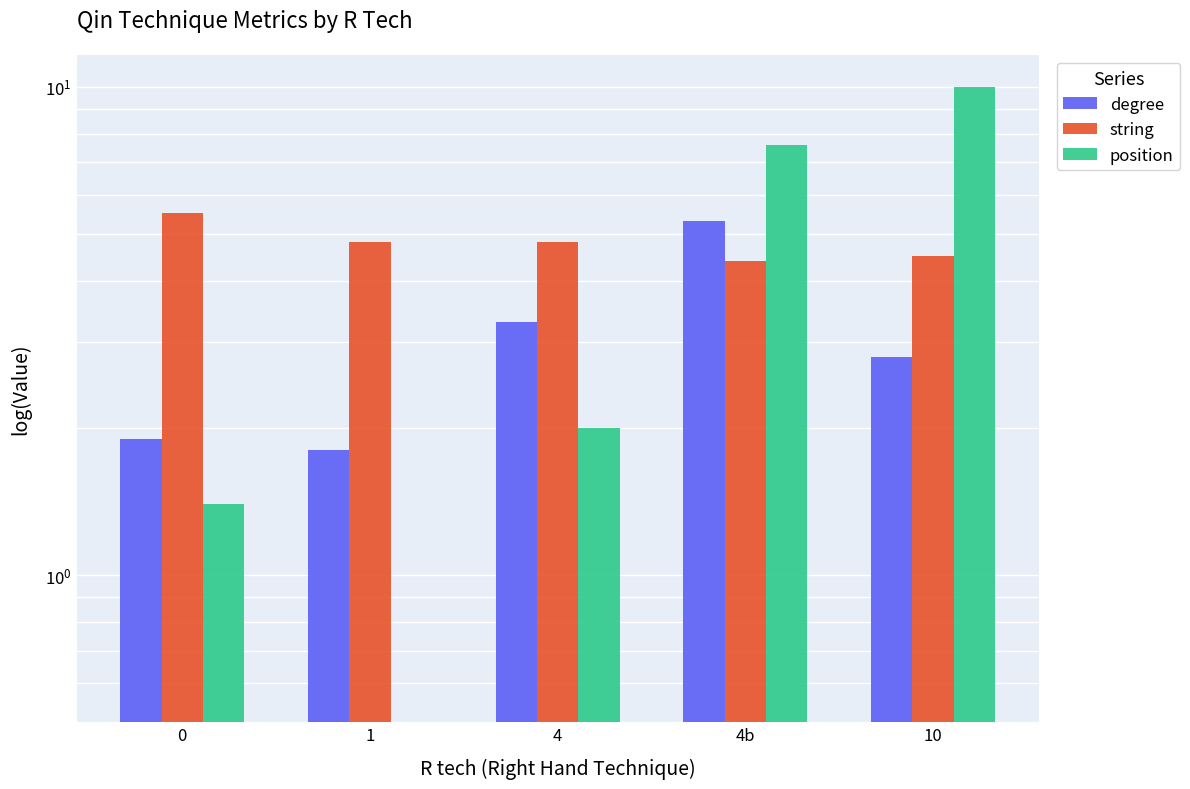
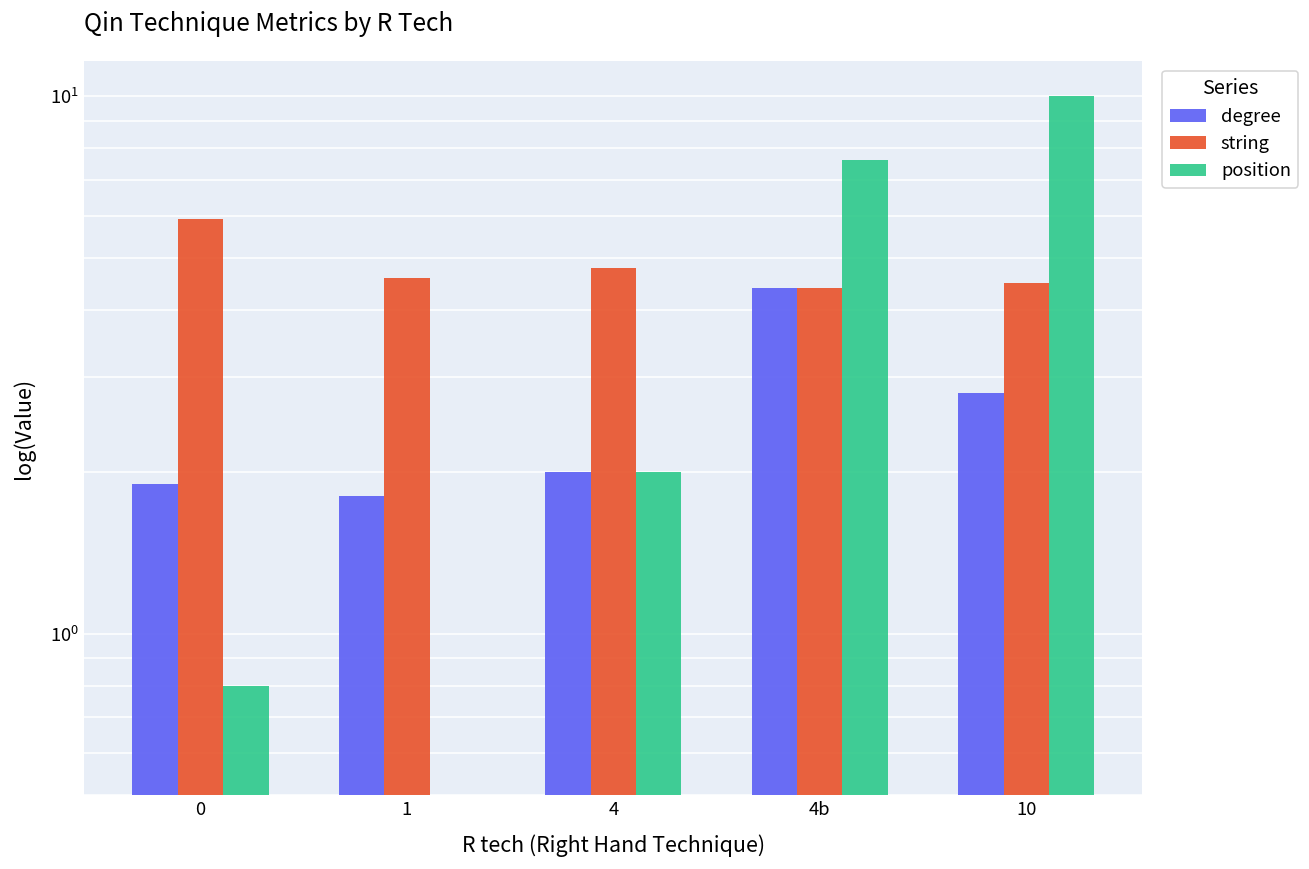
string, 0: 5.5 -> 5.9
position, 0: 1.4 -> 0.8
string, 1: 4.8 -> 4.6
degree, 4: 3.3 -> 2.0
degree, 4b: 5.3 -> 4.4
